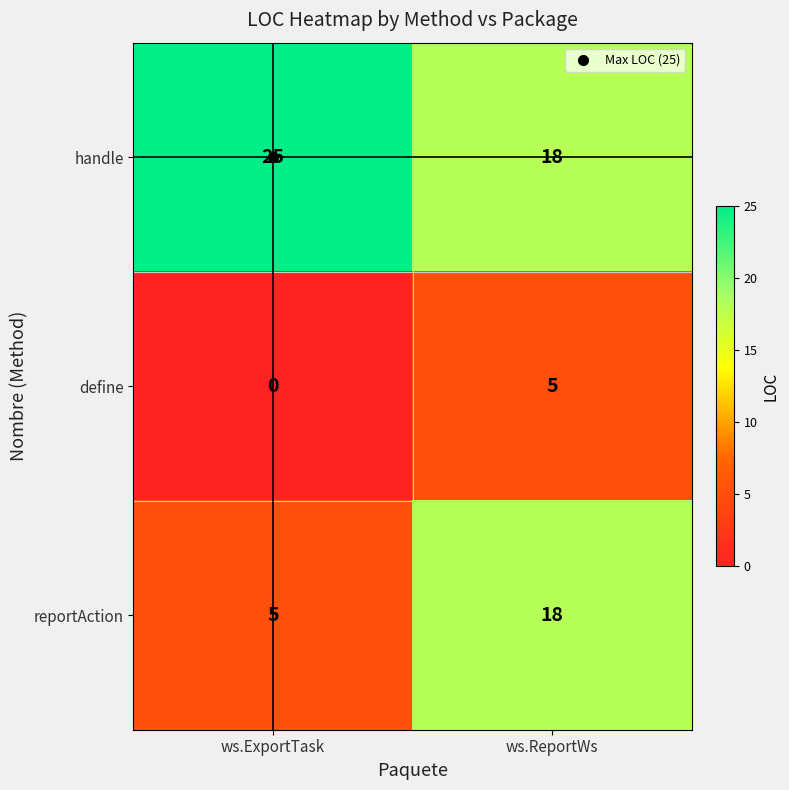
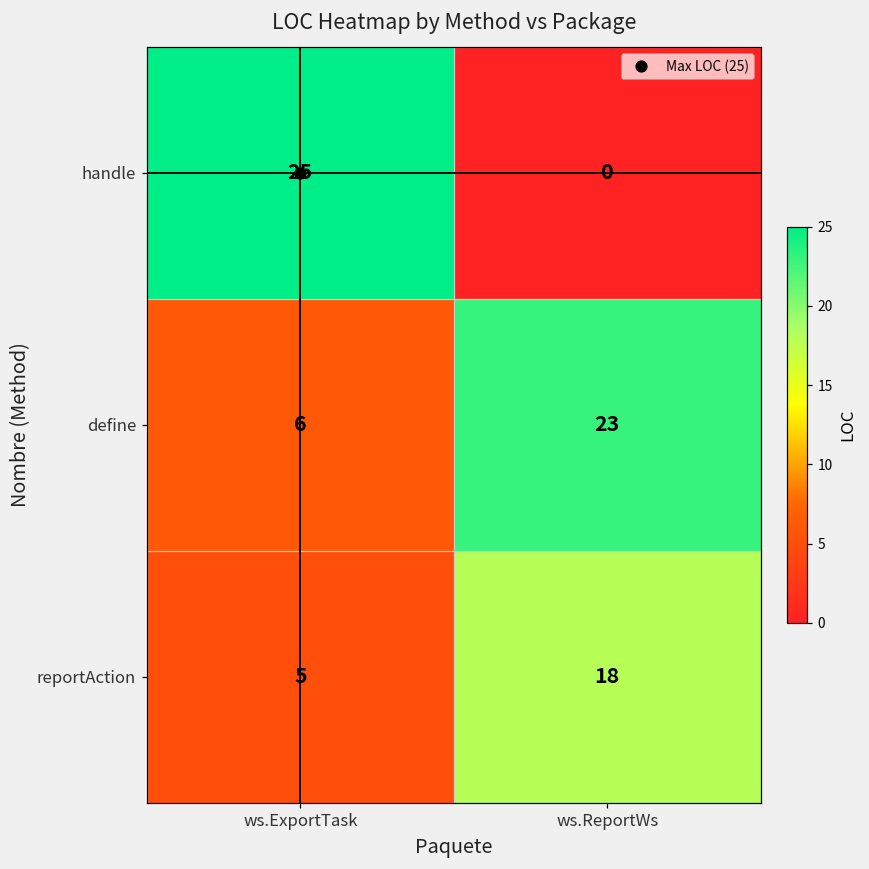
handle, ws.ReportWs: 18 -> 0
define, ws.ExportTask: 0 -> 6
define, ws.ReportWs: 5 -> 23
